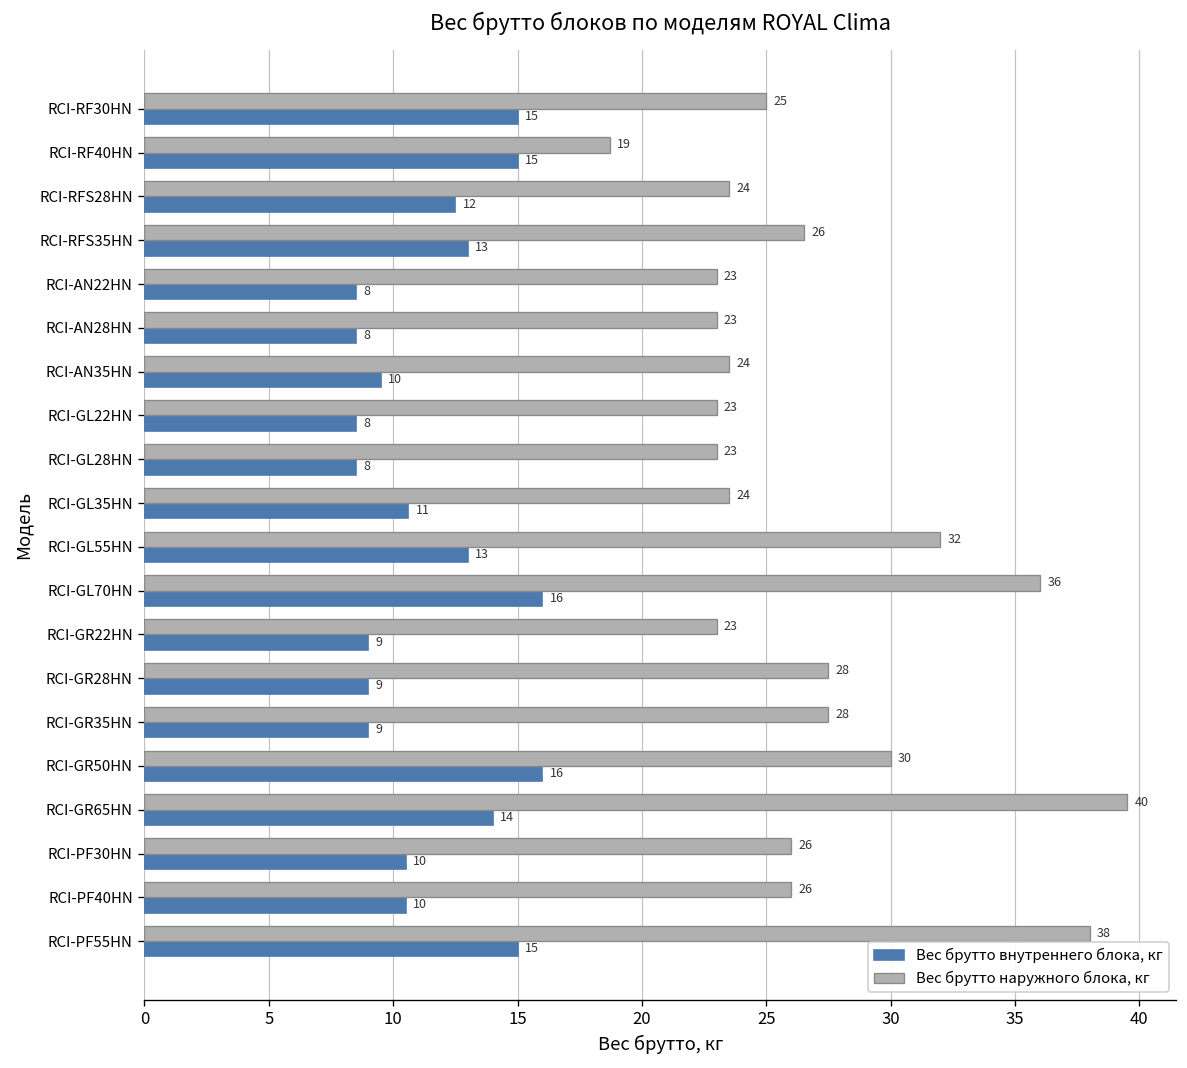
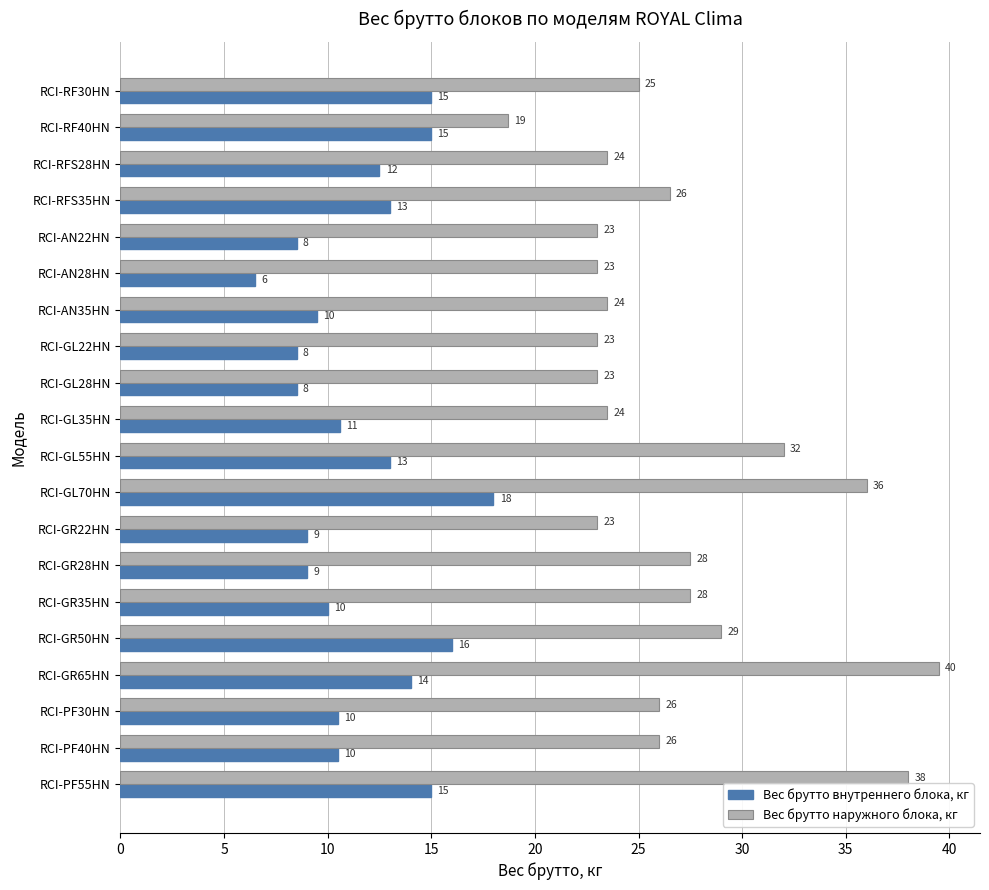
Вес брутто внутреннего блока, кг, RCI-AN28HN: 8 -> 6
Вес брутто внутреннего блока, кг, RCI-GL70HN: 16 -> 18
Вес брутто внутреннего блока, кг, RCI-GR35HN: 9 -> 10
Вес брутто наружного блока, кг, RCI-GR50HN: 30 -> 29
